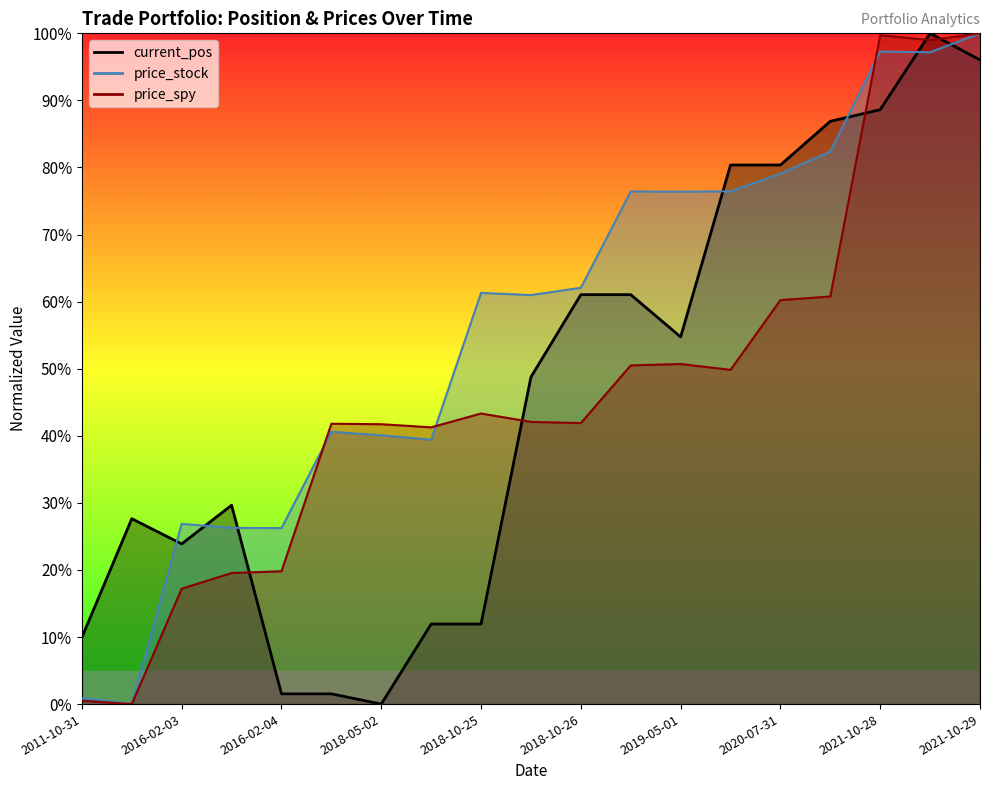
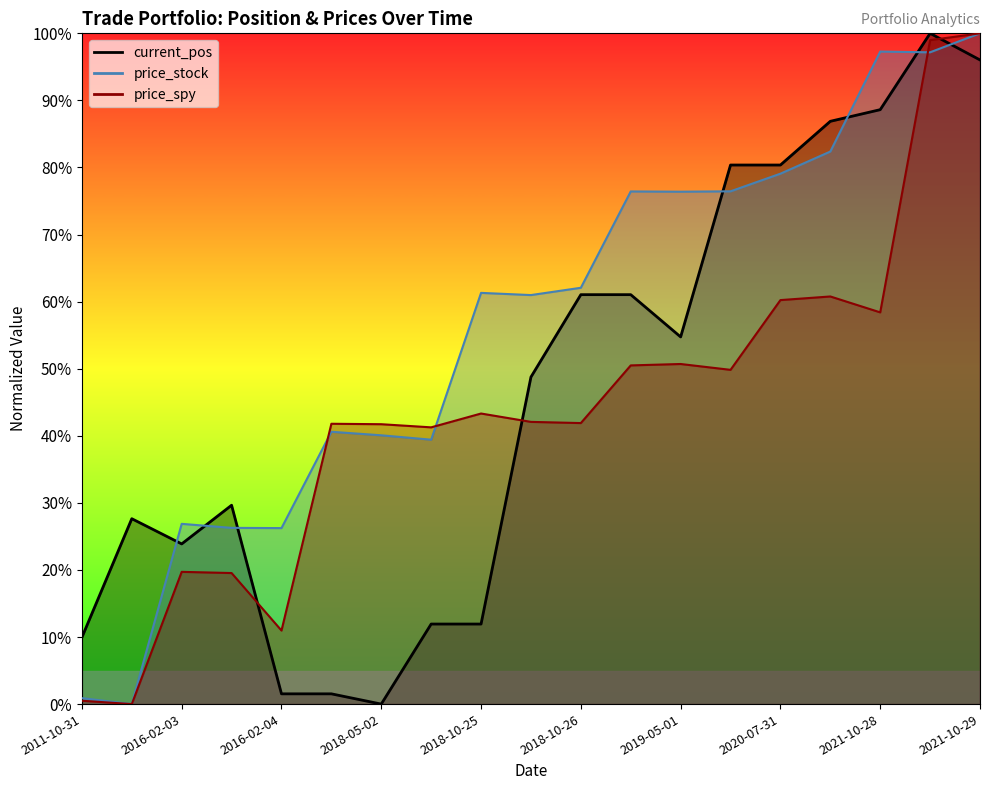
price_spy, 2016-02-03: 17% -> 20%
price_spy, 2016-02-04: 20% -> 11%
price_spy, 2021-10-28: 100% -> 58%
